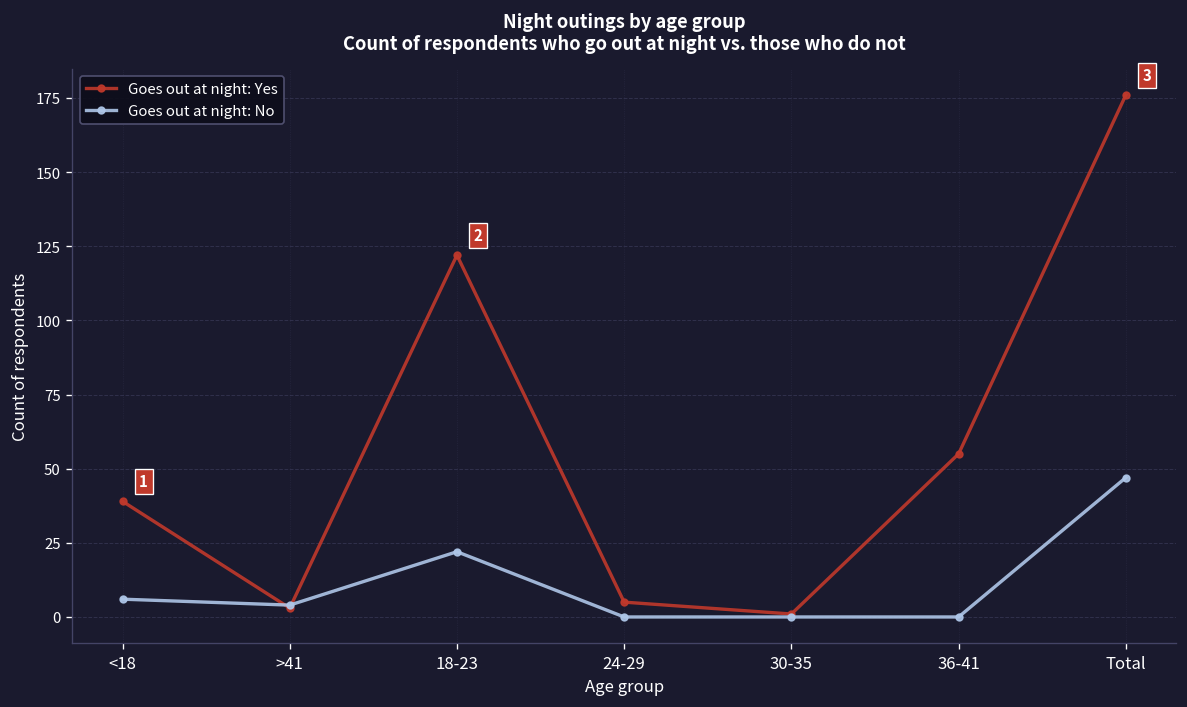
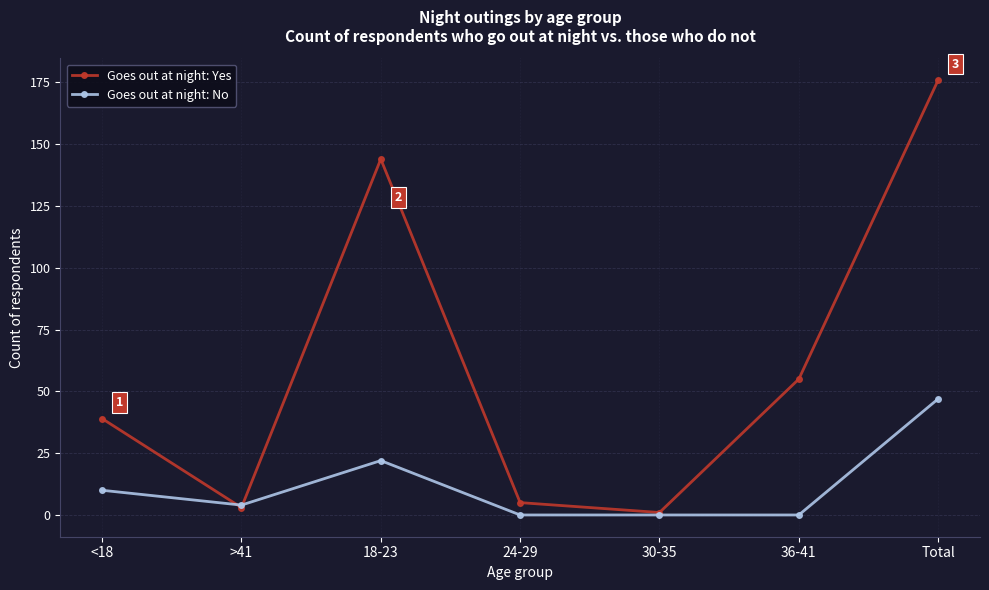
Goes out at night: No, <18: 6 -> 10
Goes out at night: Yes, 18-23: 122 -> 144
